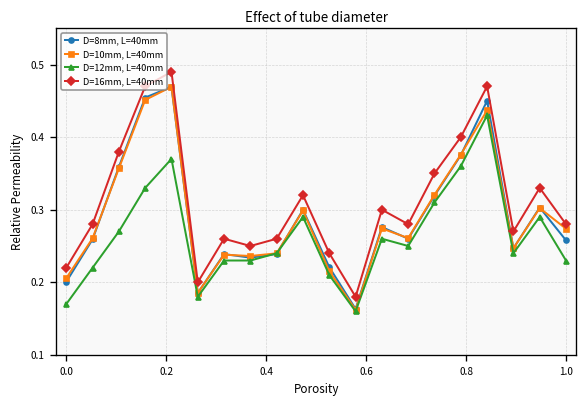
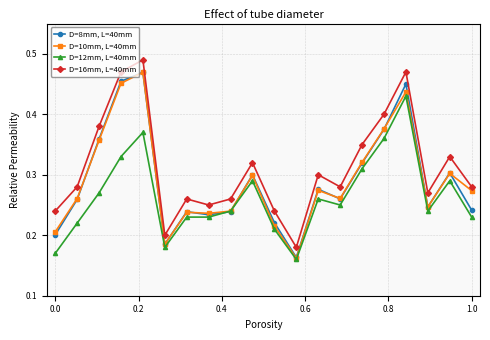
D=16mm, L=40mm, 0.0: 0.22 -> 0.24
D=8mm, L=40mm, 1.0: 0.26 -> 0.24
